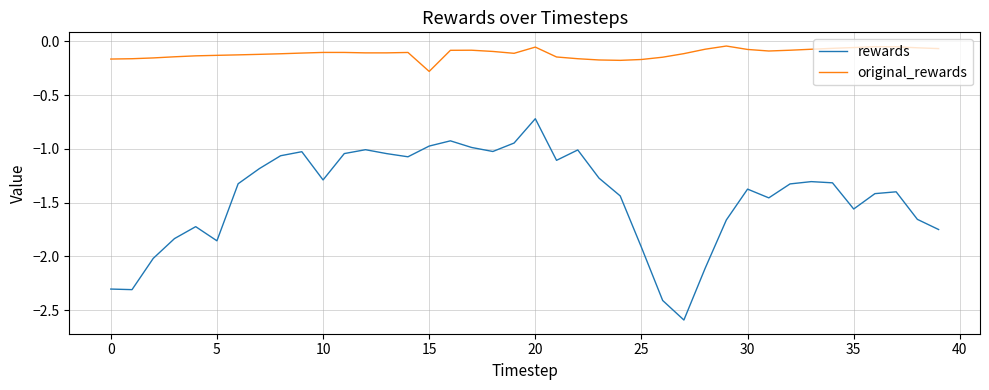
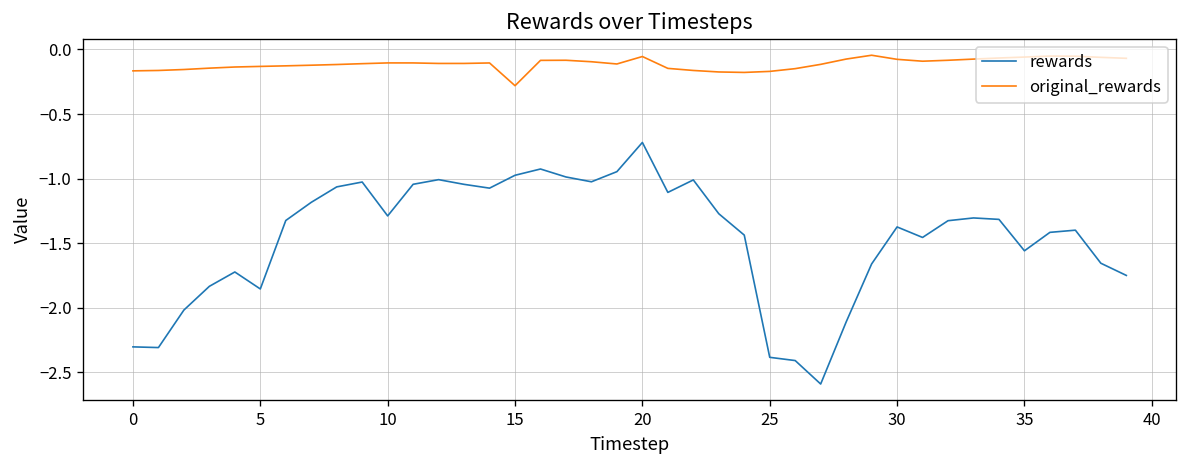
rewards, 25: -1.92 -> -2.38
